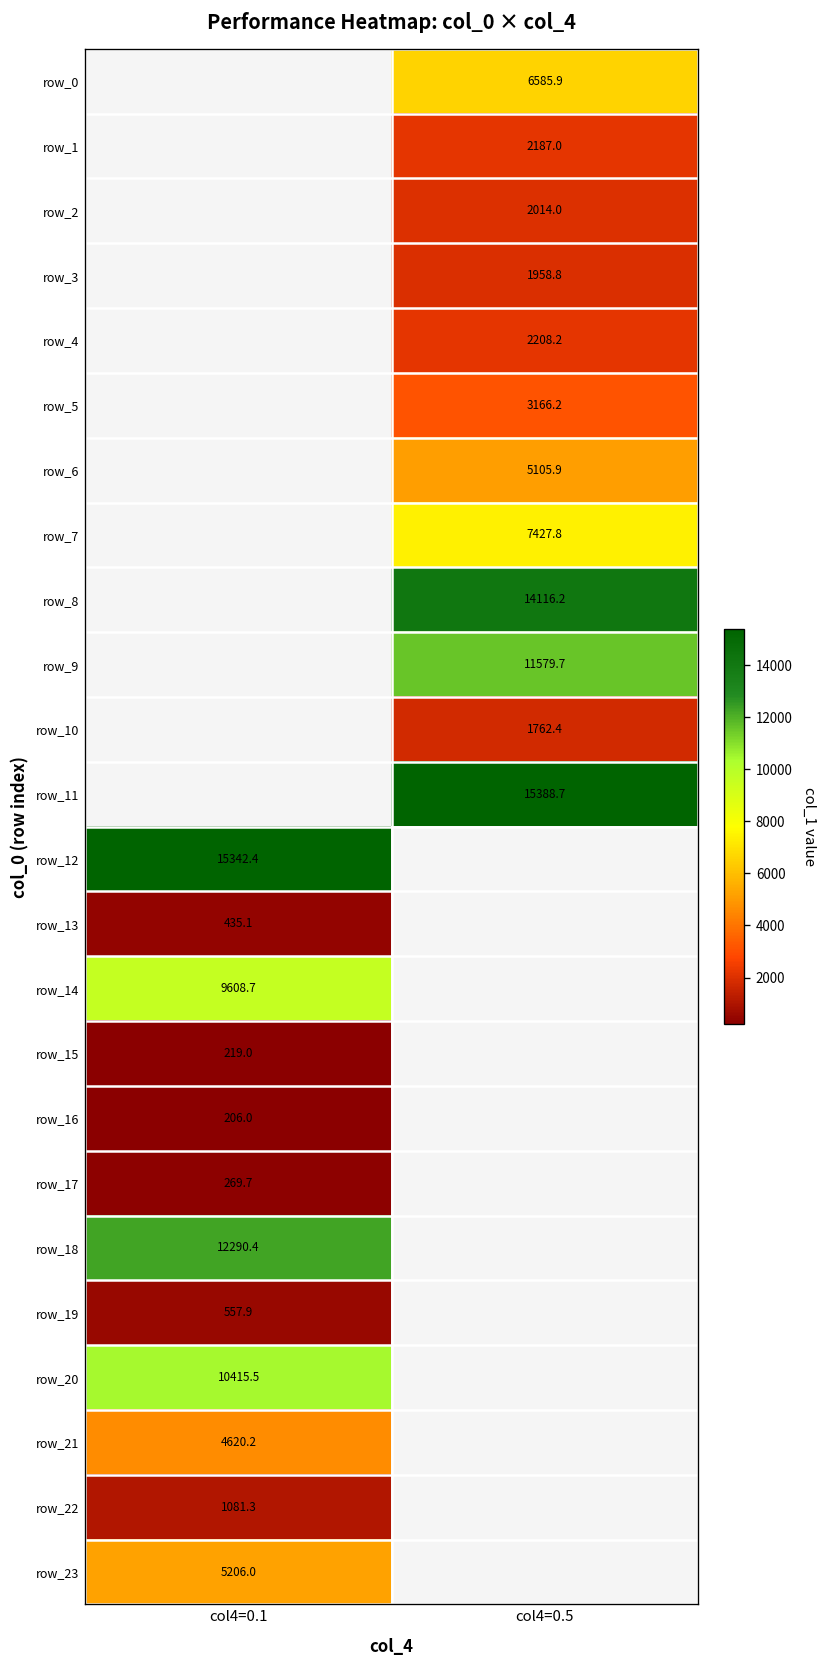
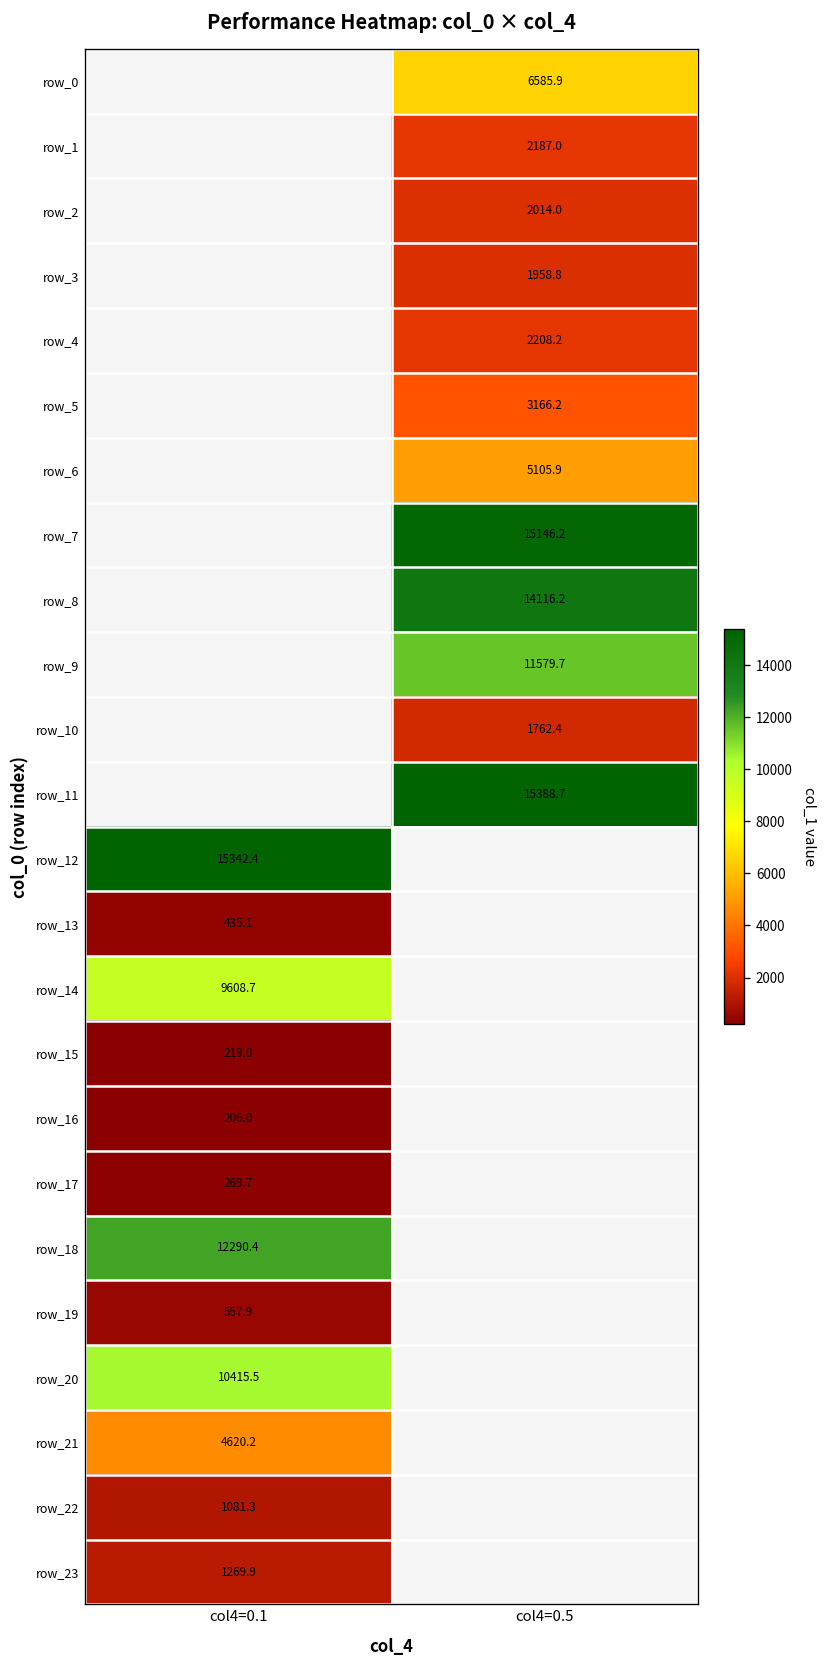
row_7, col4=0.5: 7427.8 -> 15146.2
row_23, col4=0.1: 5206.0 -> 1269.9
